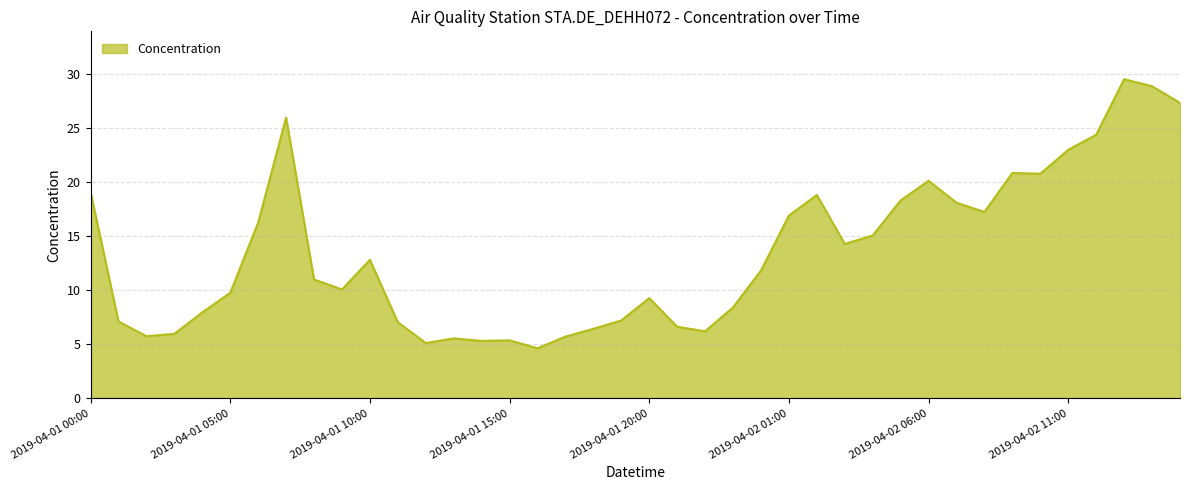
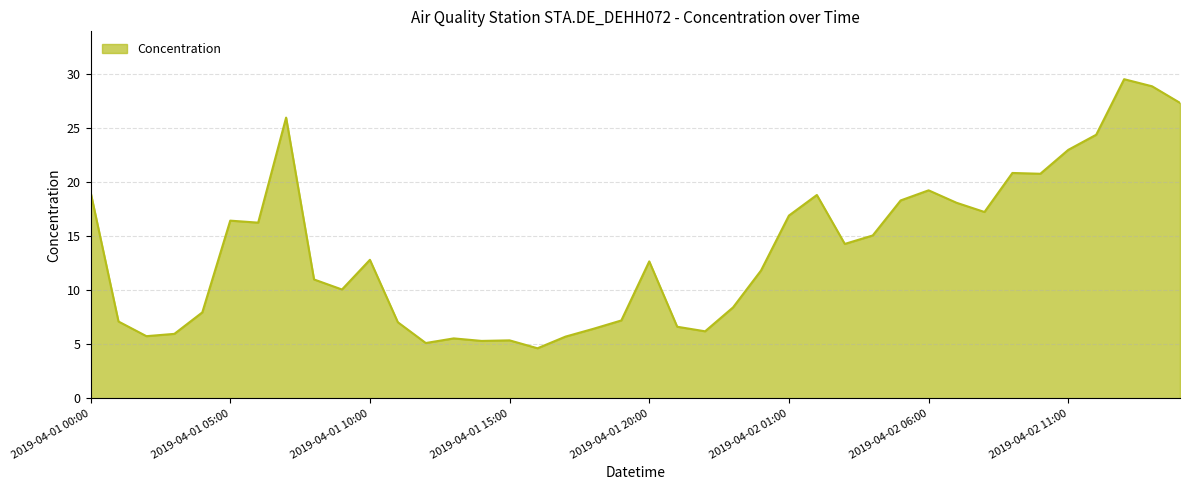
2019-04-01 05:00: 9.7 -> 16.4
2019-04-01 20:00: 9.3 -> 12.6
2019-04-02 06:00: 20.1 -> 19.2
